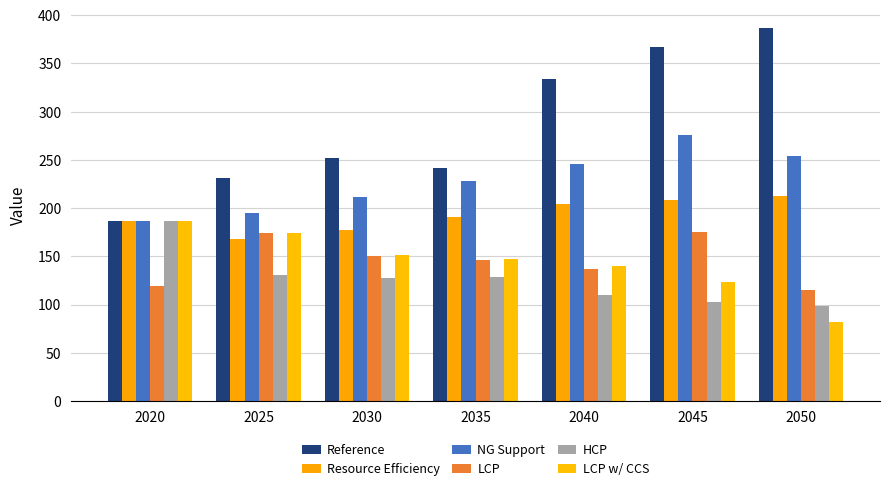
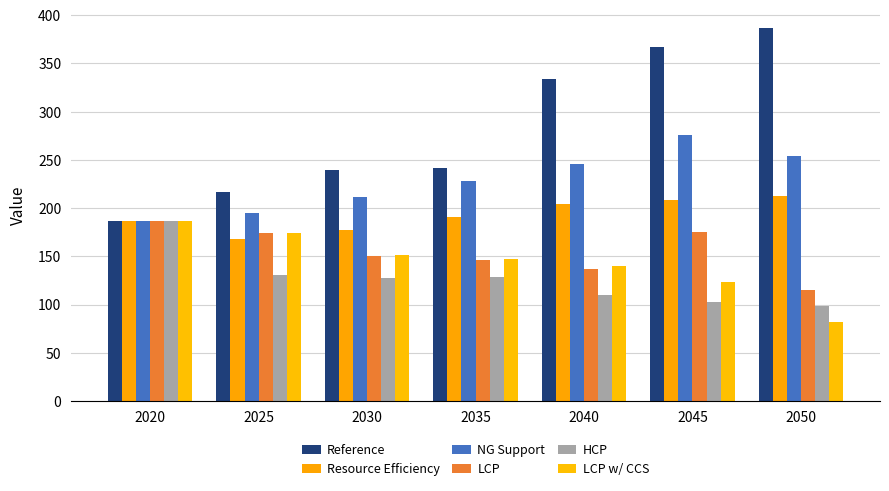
LCP, 2020: 120 -> 190
Reference, 2025: 230 -> 220
Reference, 2030: 250 -> 240
